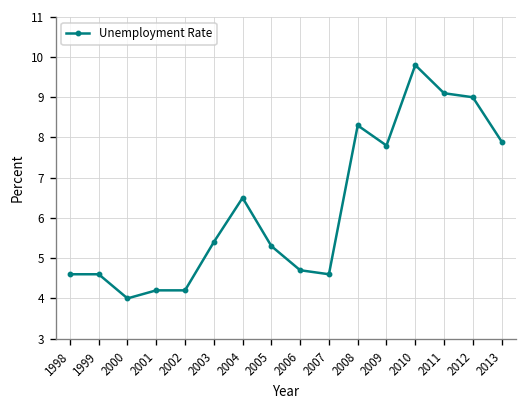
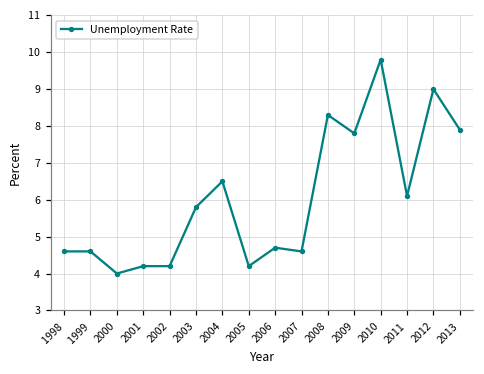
2003: 5.4 -> 5.8
2005: 5.3 -> 4.2
2011: 9.1 -> 6.1
